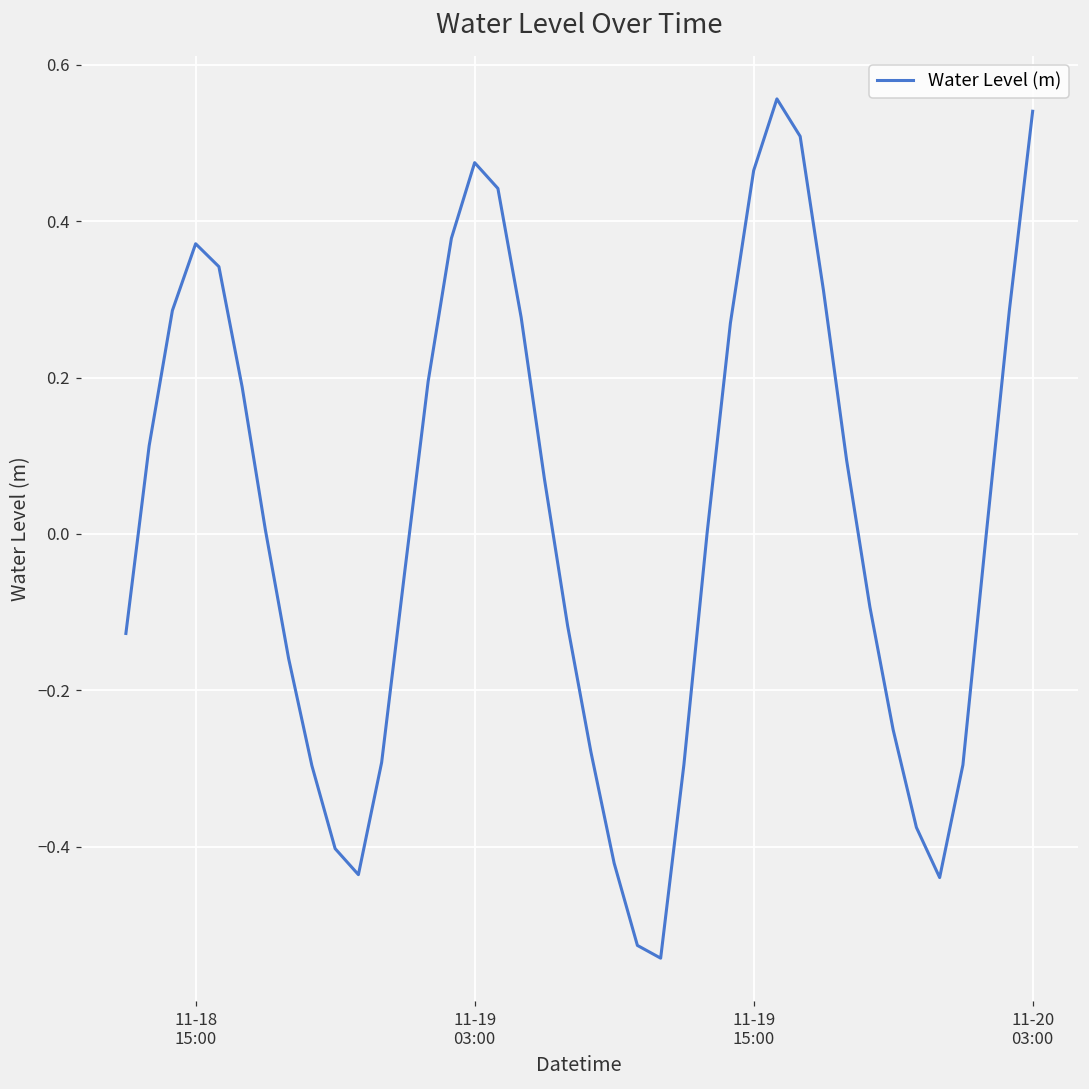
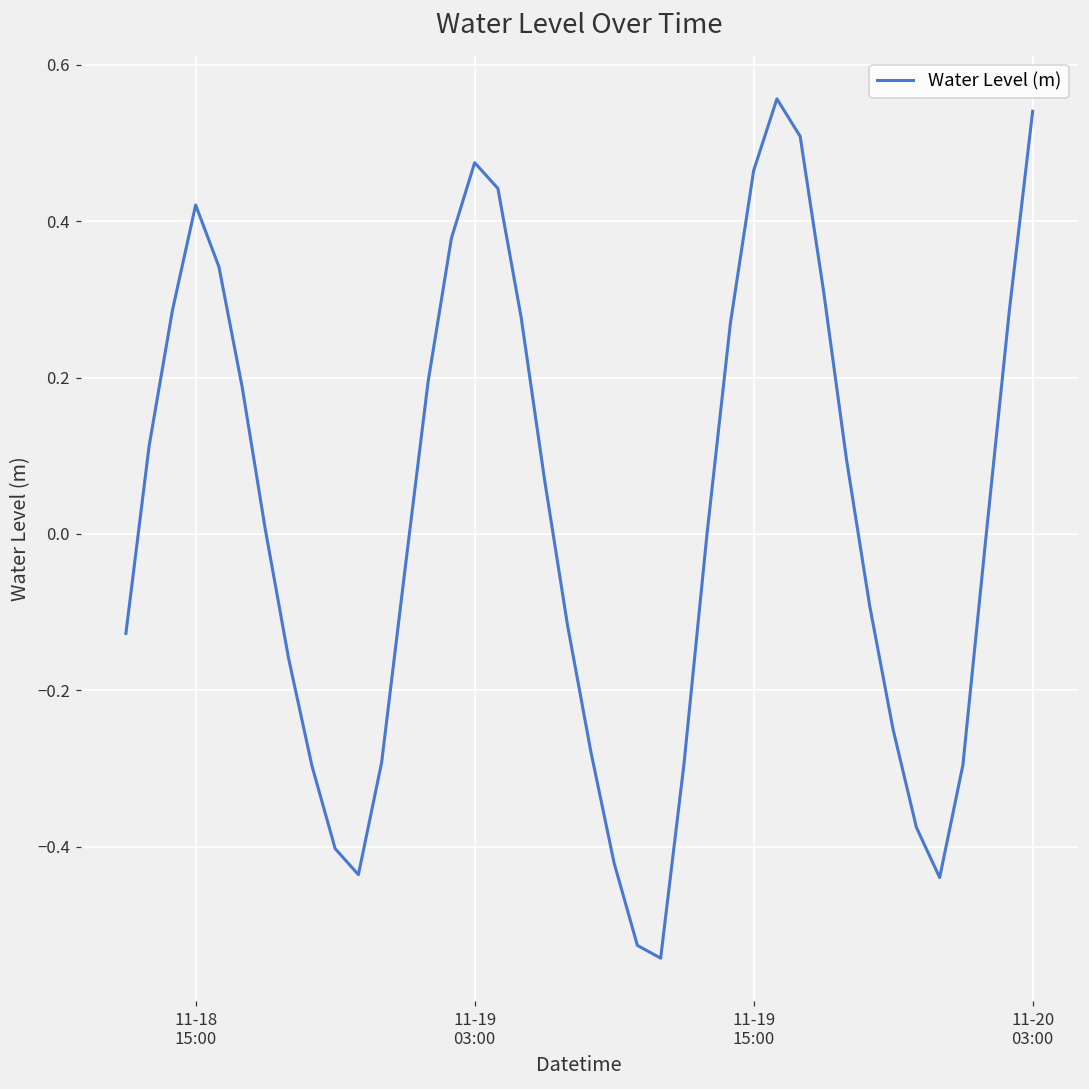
11-18 15:00: 0.37 -> 0.42
